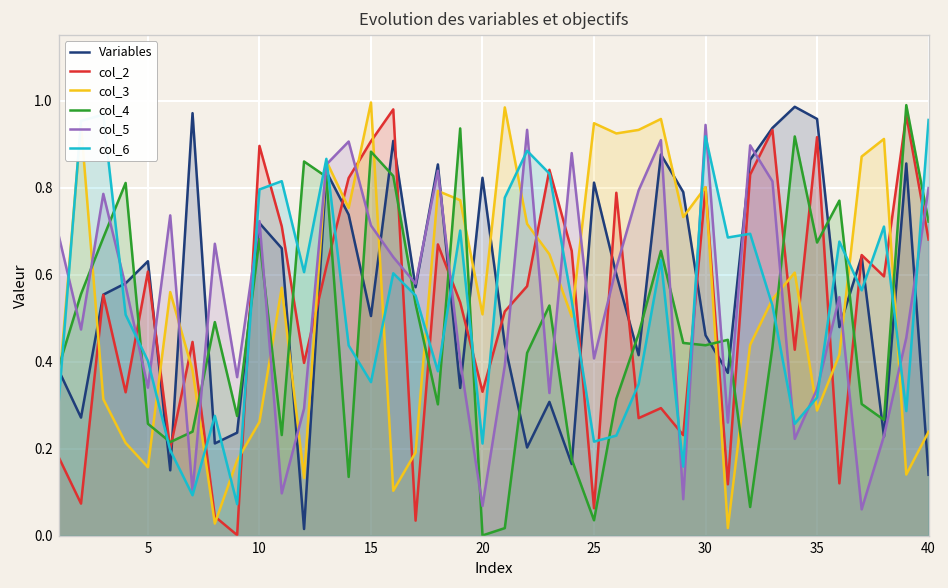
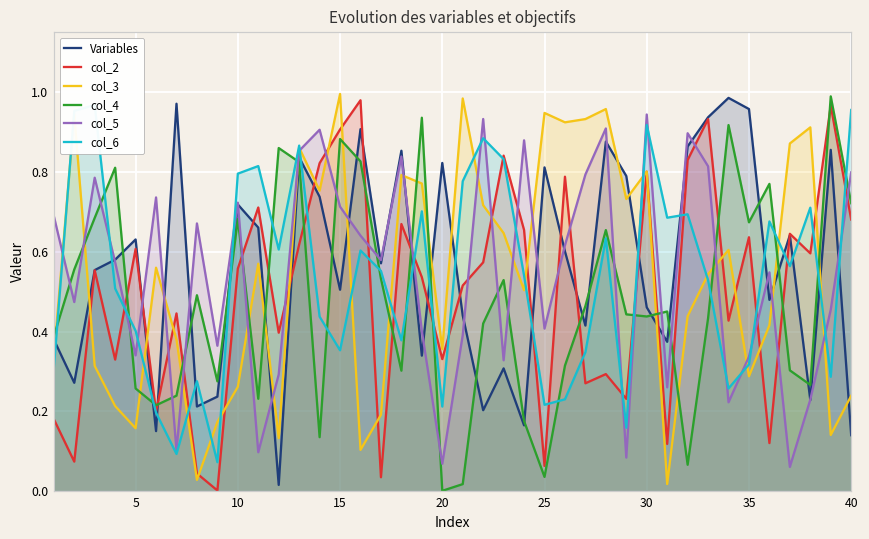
col_2, 10: 0.90 -> 0.56
col_3, 20: 0.51 -> 0.36
col_2, 35: 0.92 -> 0.64
